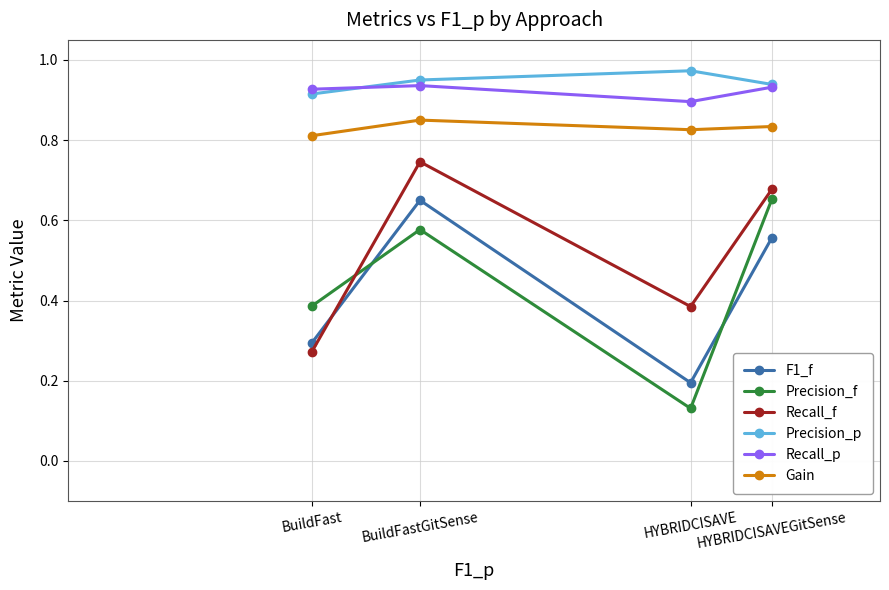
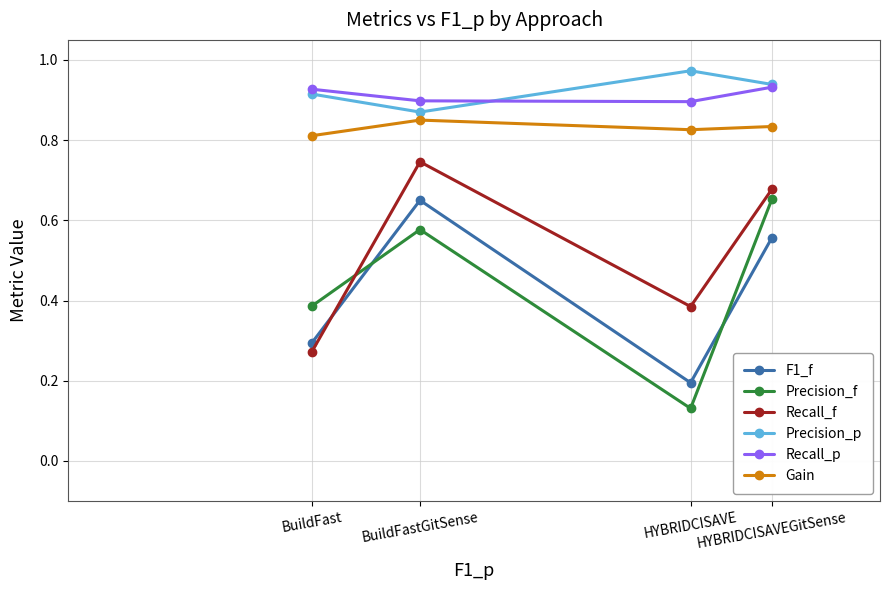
Precision_p, BuildFastGitSense: 0.95 -> 0.87
Recall_p, BuildFastGitSense: 0.94 -> 0.90
